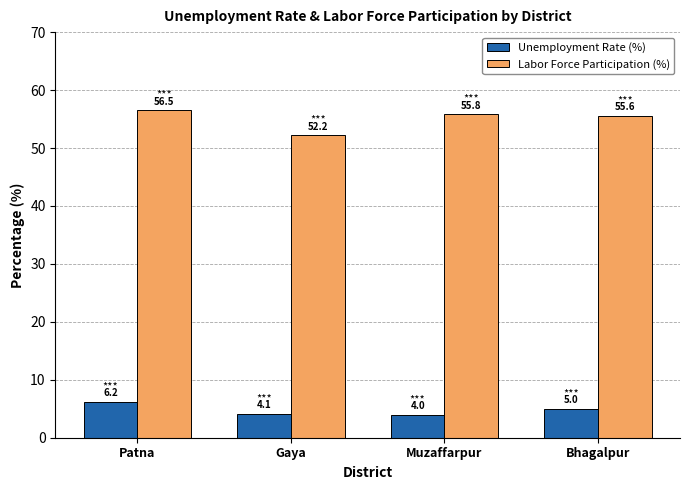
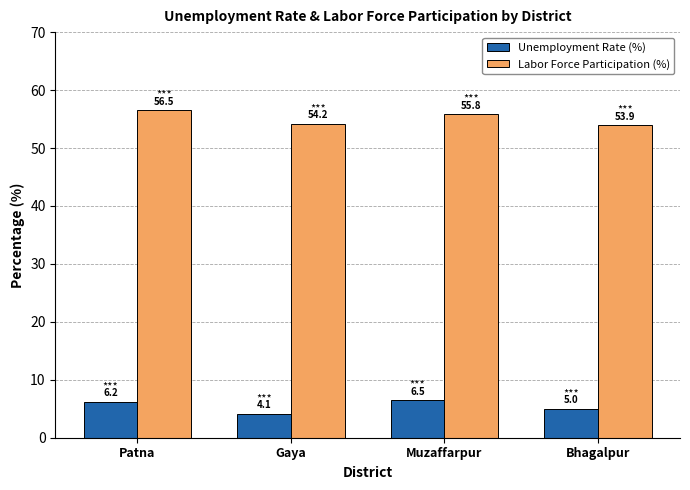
Labor Force Participation (%), Gaya: 52.2 -> 54.2
Unemployment Rate (%), Muzaffarpur: 4.0 -> 6.5
Labor Force Participation (%), Bhagalpur: 55.6 -> 53.9
